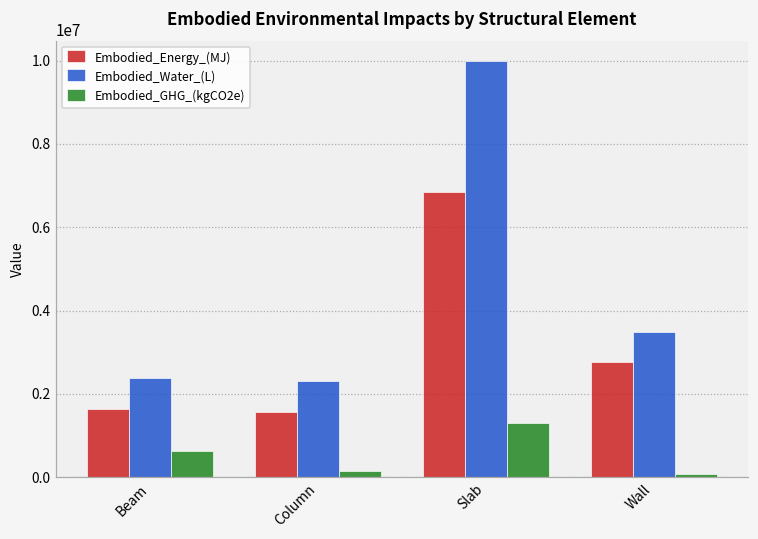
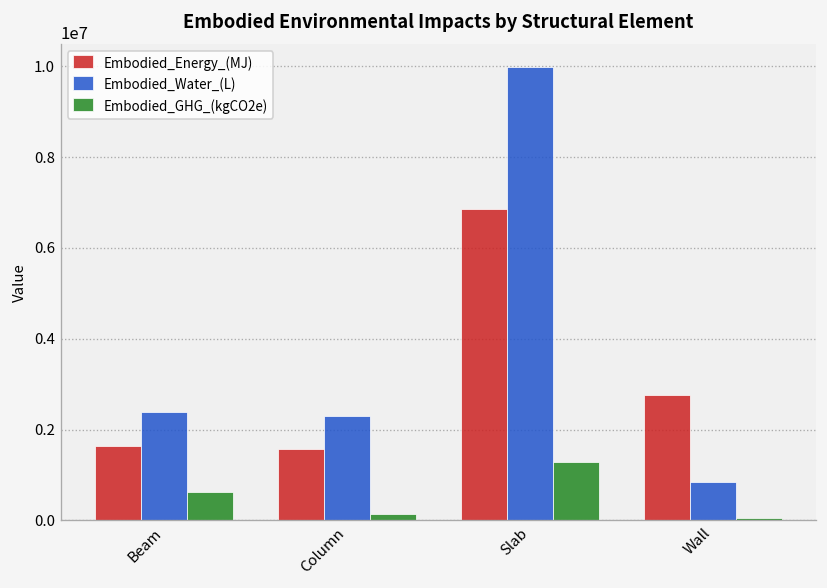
Embodied_Water_(L), Wall: 3500000 -> 800000
